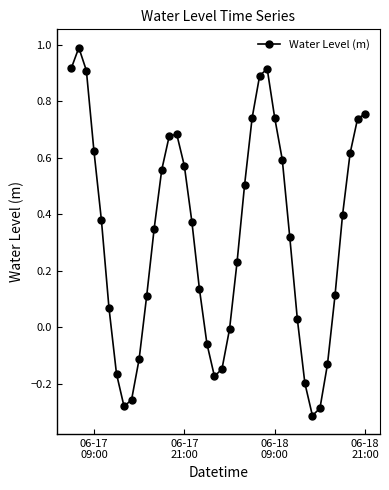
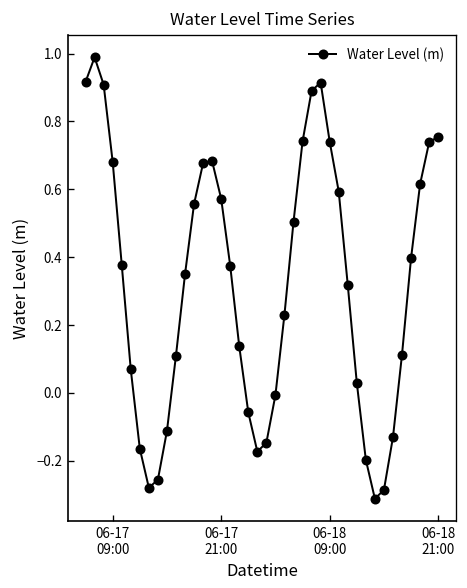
06-17 09:00: 0.63 -> 0.68
